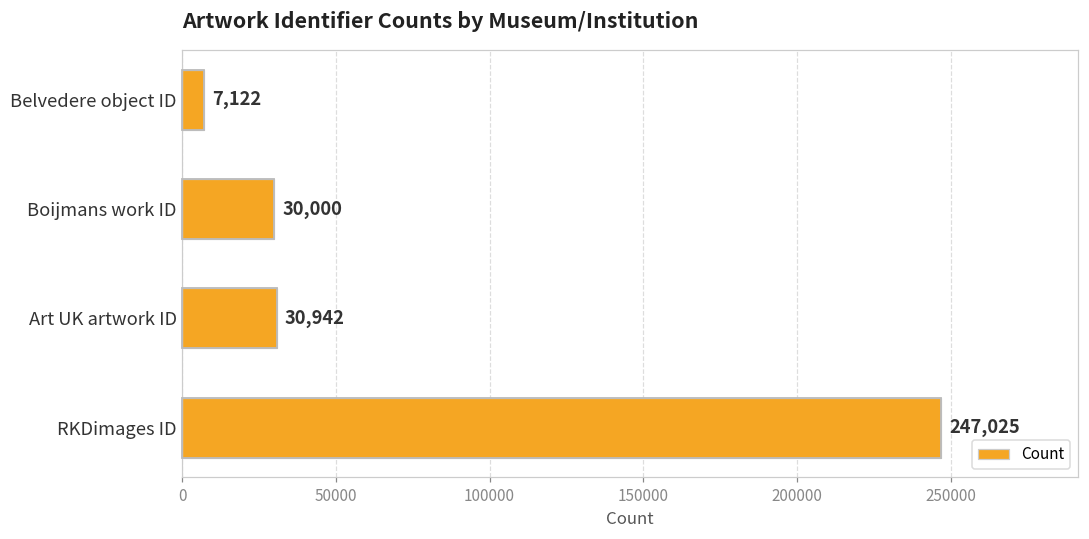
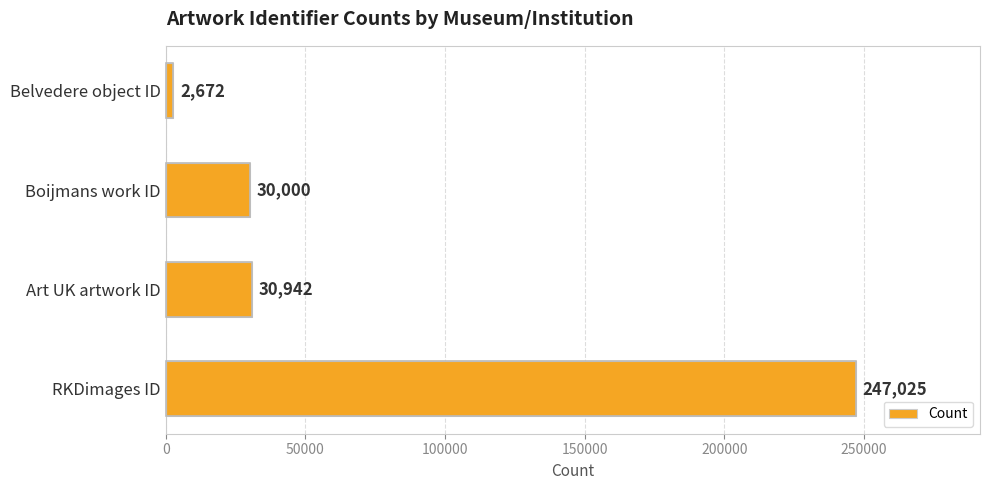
Belvedere object ID: 7,122 -> 2,672
